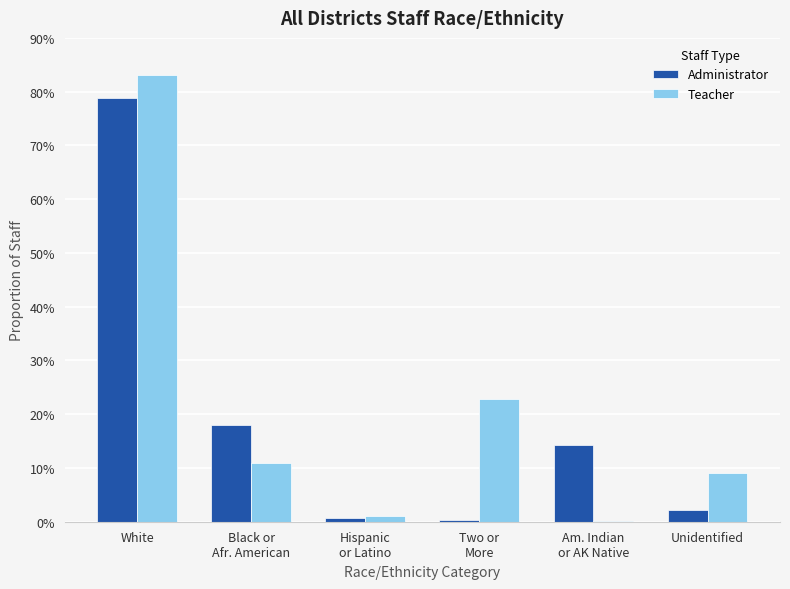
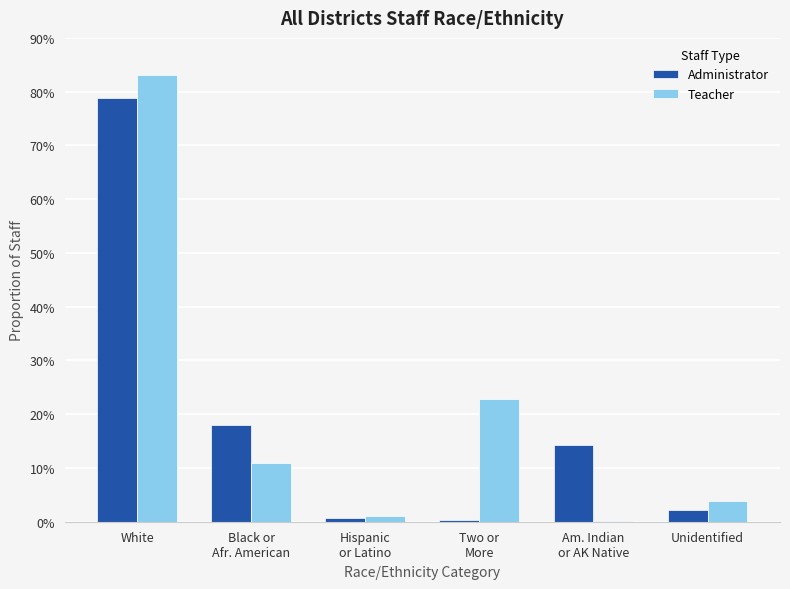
Teacher, Unidentified: 9% -> 4%
